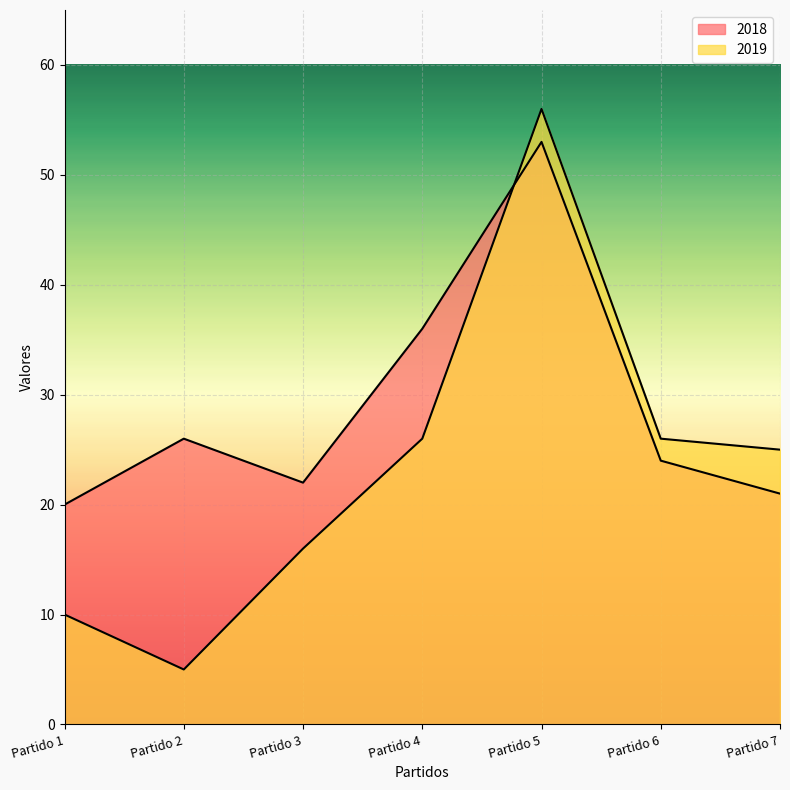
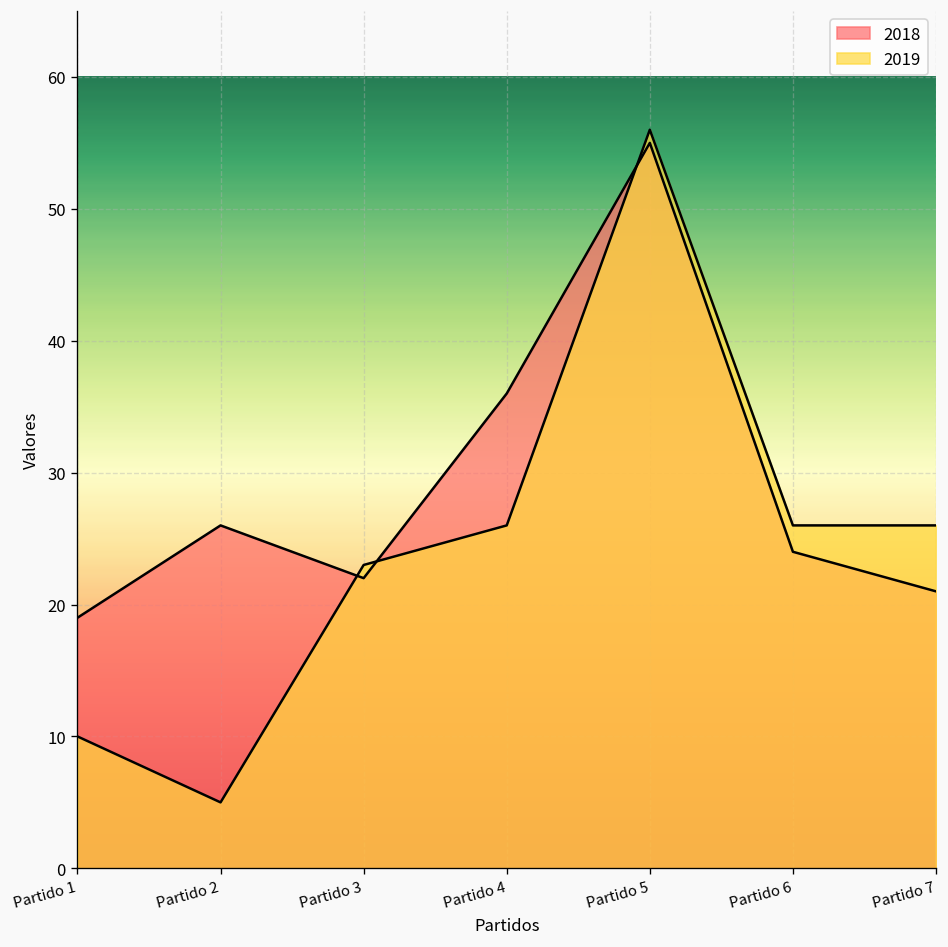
2018, Partido 1: 20 -> 19
2019, Partido 3: 16 -> 23
2018, Partido 5: 53 -> 55
2019, Partido 7: 25 -> 26
